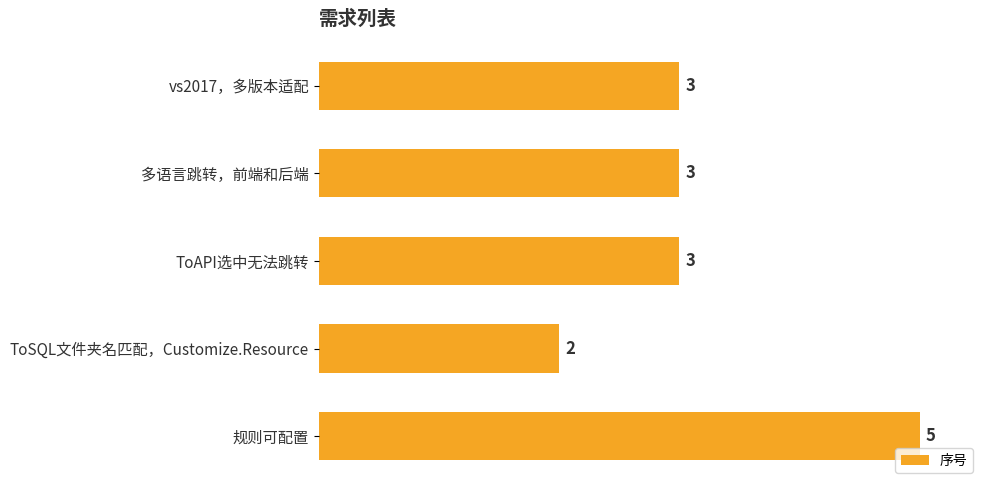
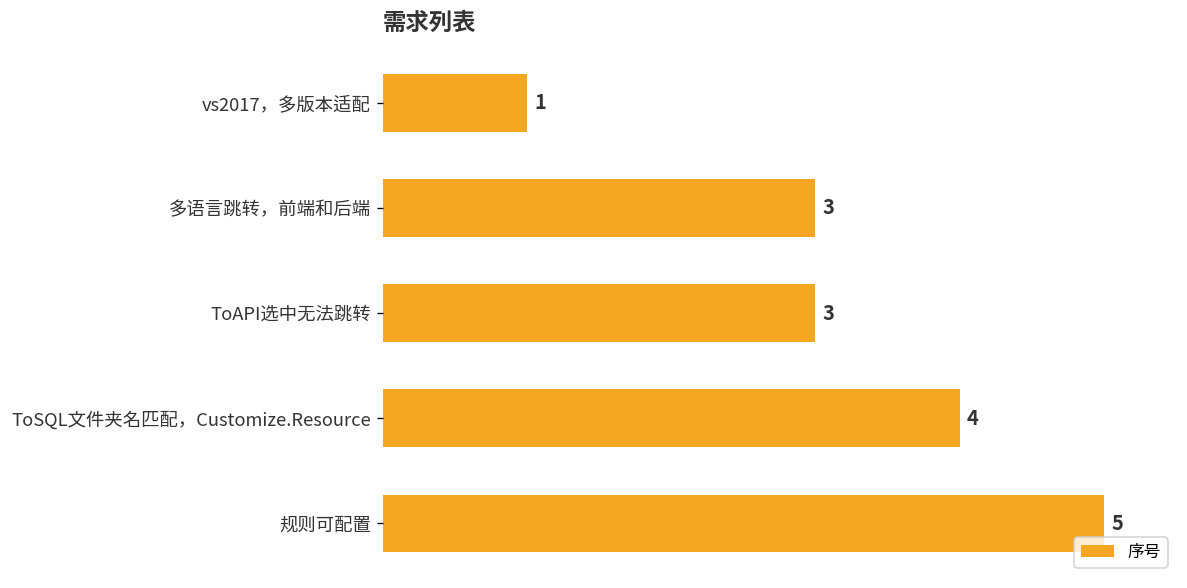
vs2017，多版本适配: 3 -> 1
ToSQL文件夹名匹配，Customize.Resource: 2 -> 4
